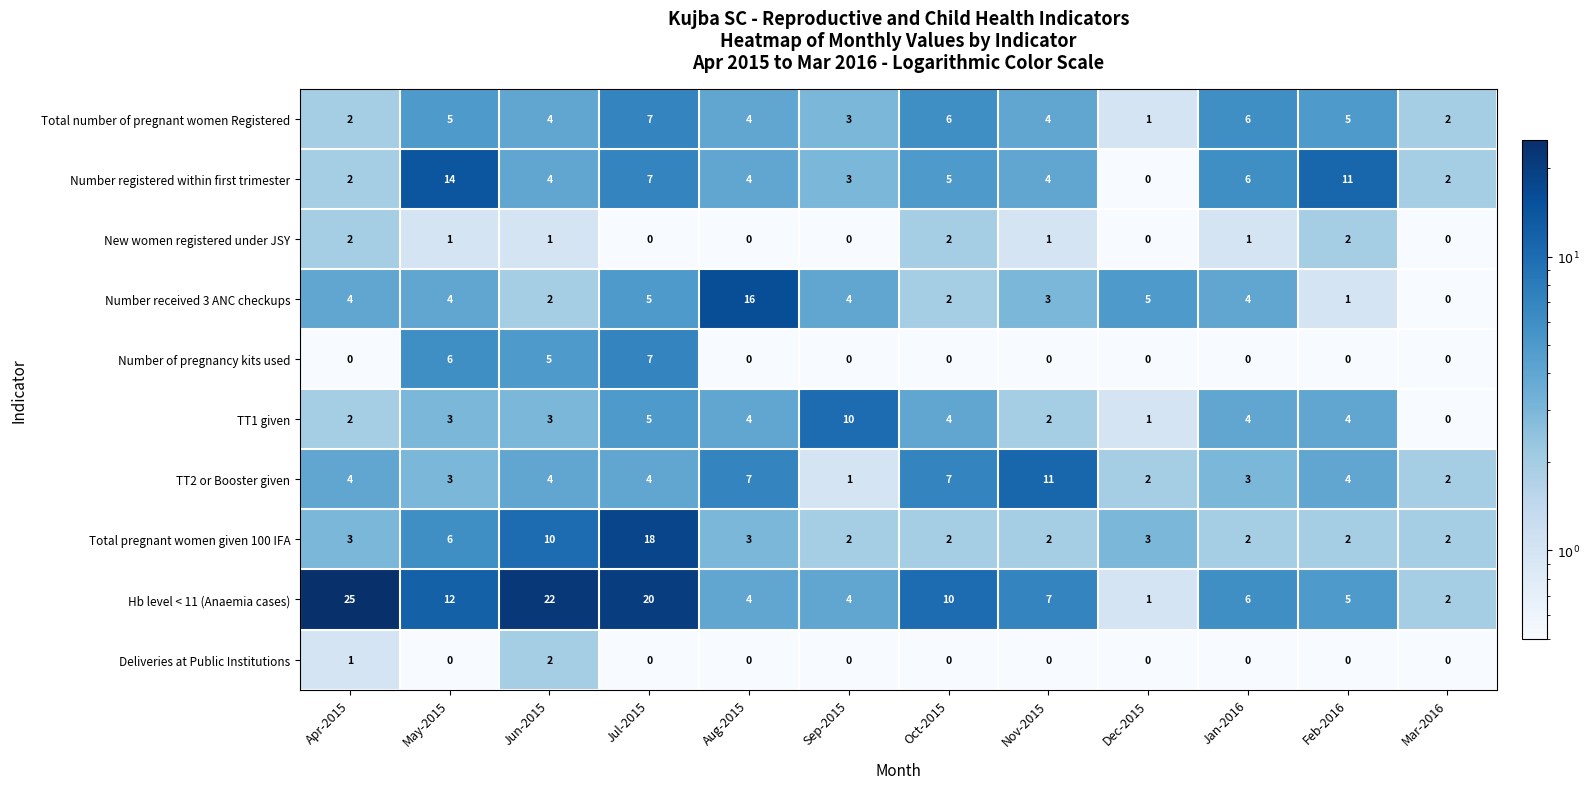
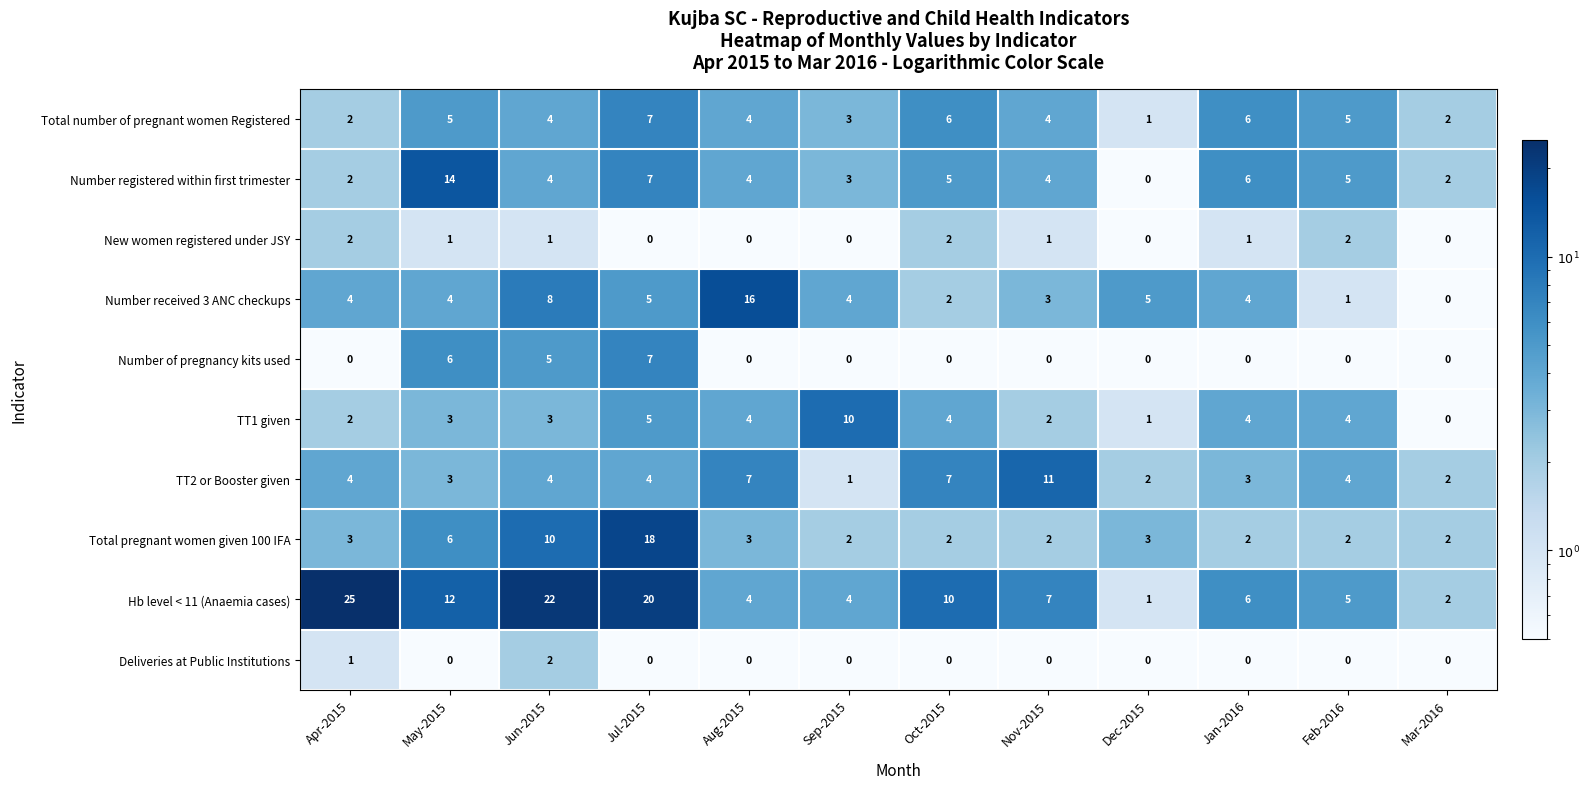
Number registered within first trimester, Feb-2016: 11 -> 5
Number received 3 ANC checkups, Jun-2015: 2 -> 8
